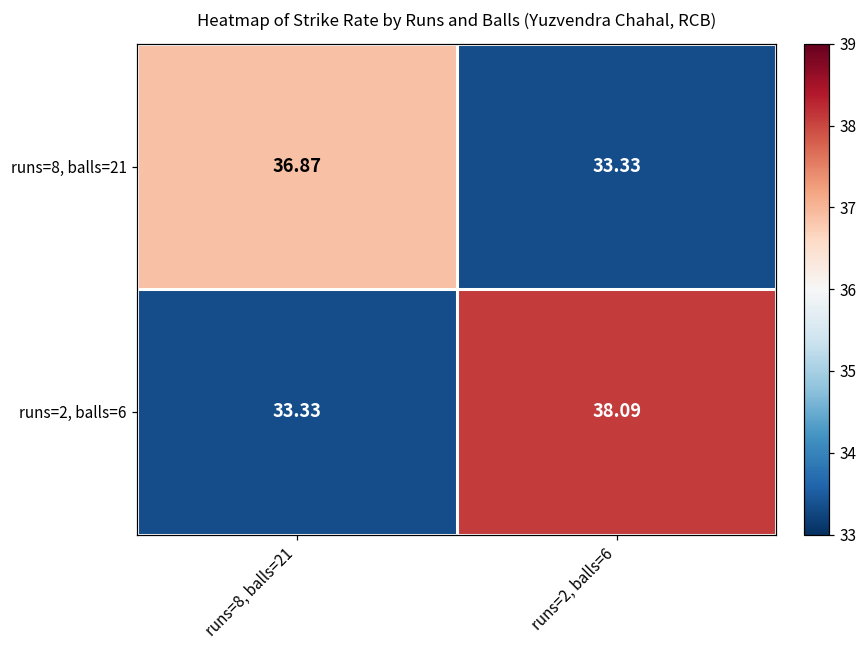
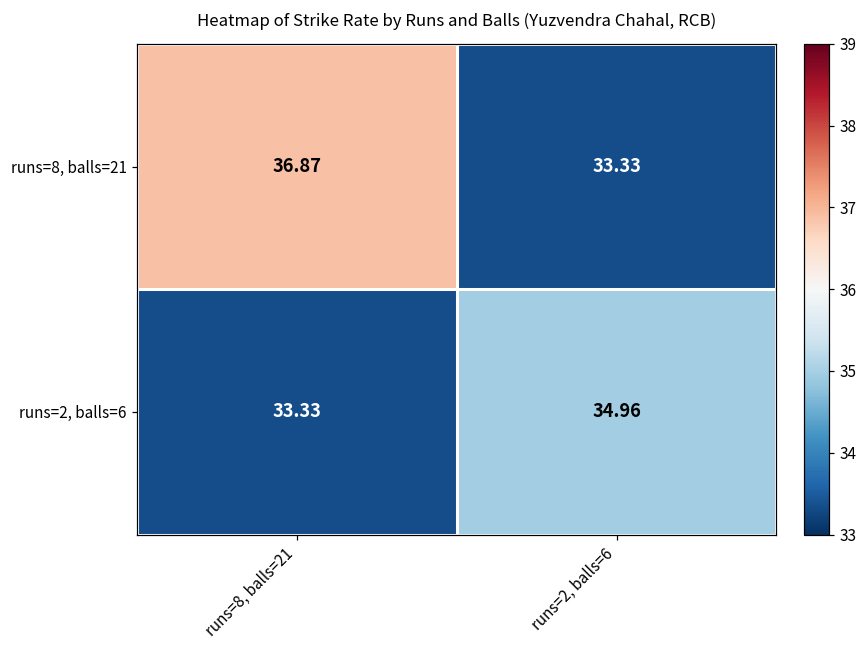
runs=2, balls=6, runs=2, balls=6: 38.09 -> 34.96
